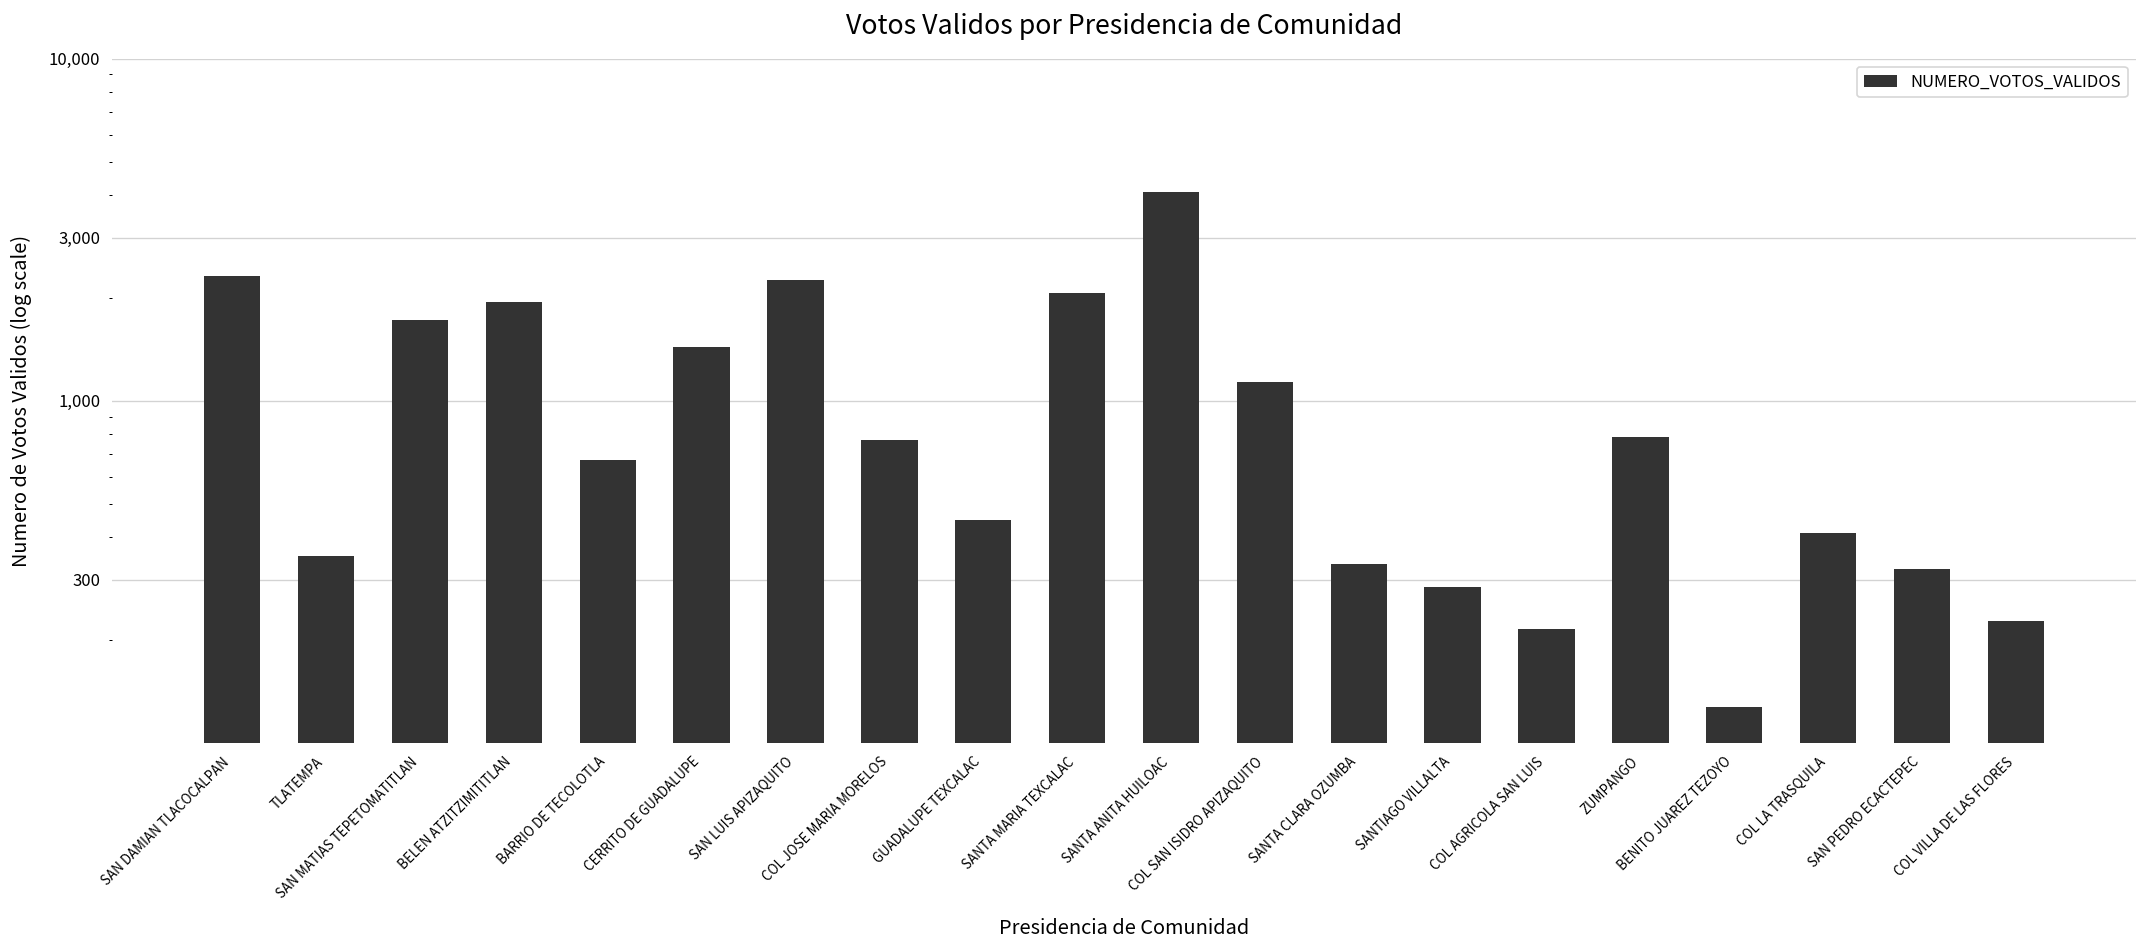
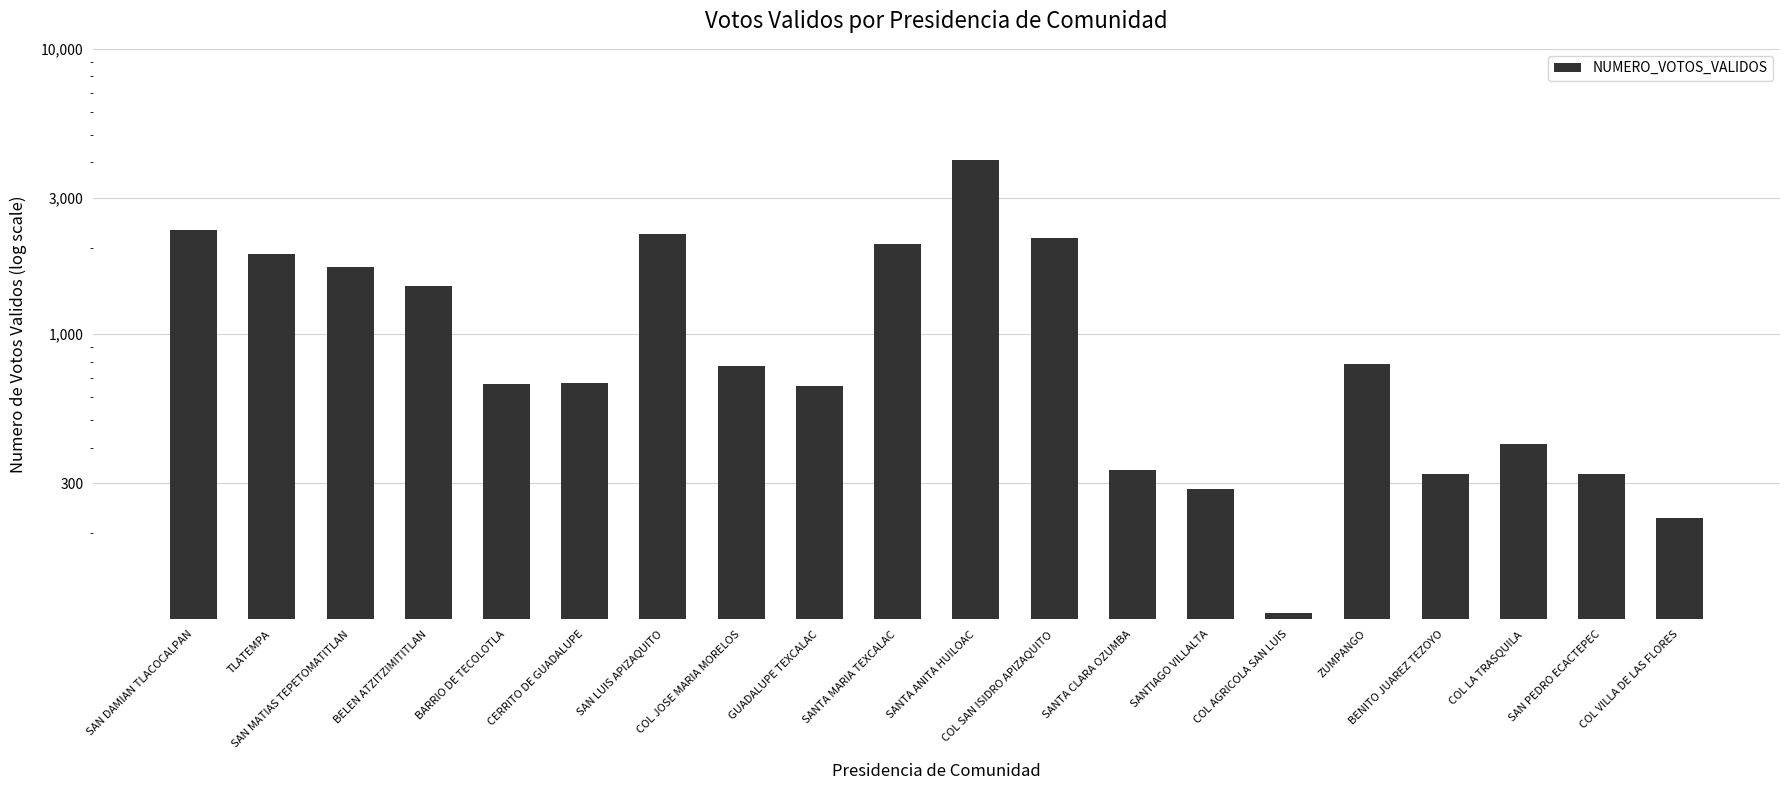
TLATEMPA: 350 -> 1,900
BELEN ATZITZIMITITLAN: 1,900 -> 1,500
CERRITO DE GUADALUPE: 1,400 -> 670
GUADALUPE TEXCALAC: 450 -> 660
COL SAN ISIDRO APIZAQUITO: 1,130 -> 2,200
COL AGRICOLA SAN LUIS: 220 -> 105
BENITO JUAREZ TEZOYO: 130 -> 320
